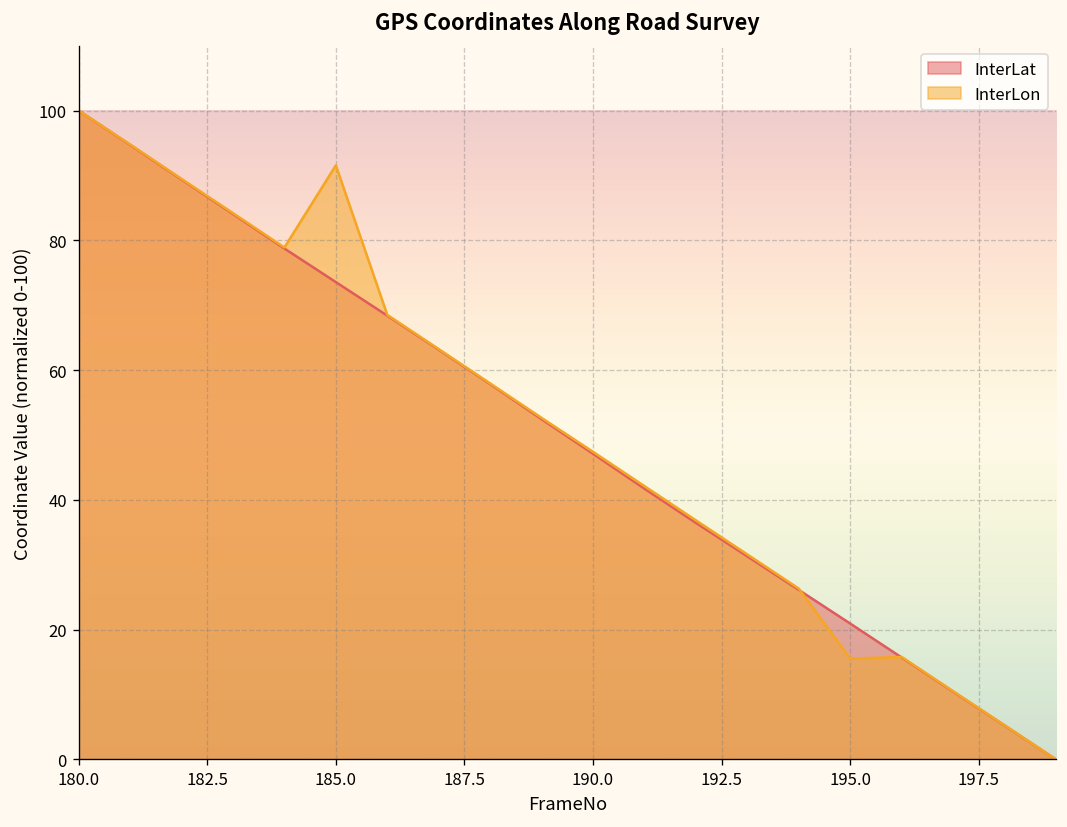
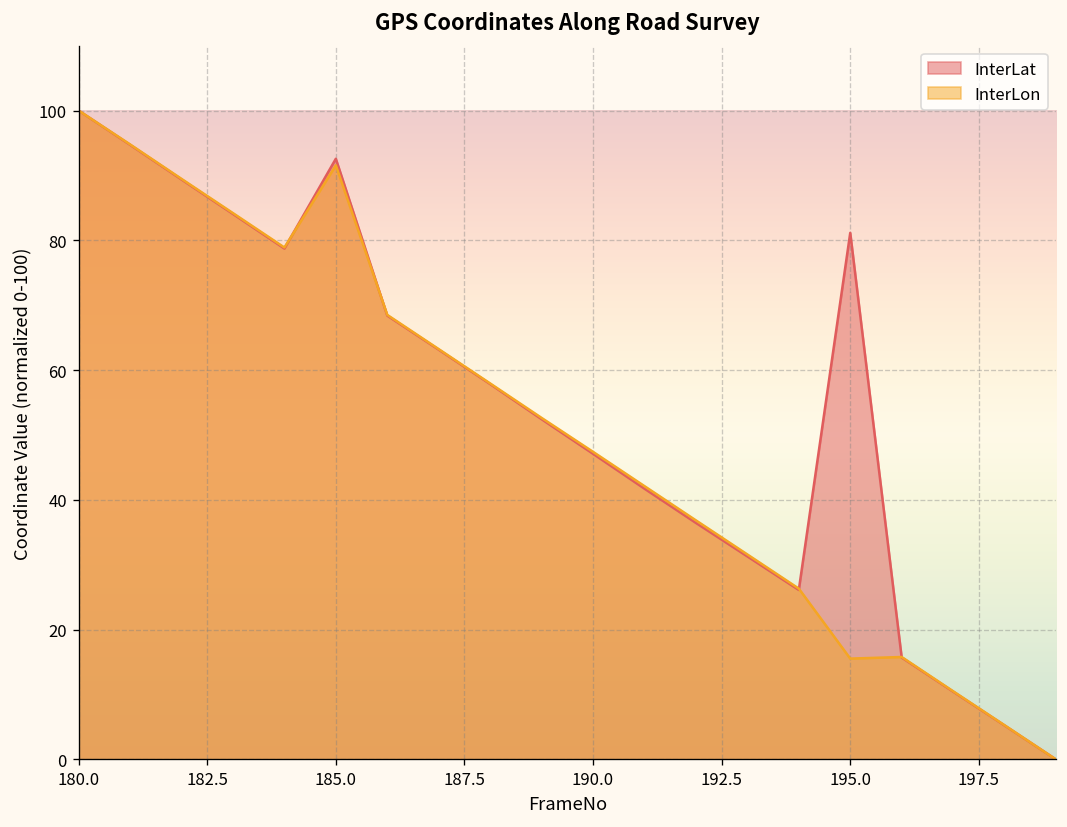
InterLat, 185.0: 74 -> 93
InterLat, 195.0: 21 -> 81
